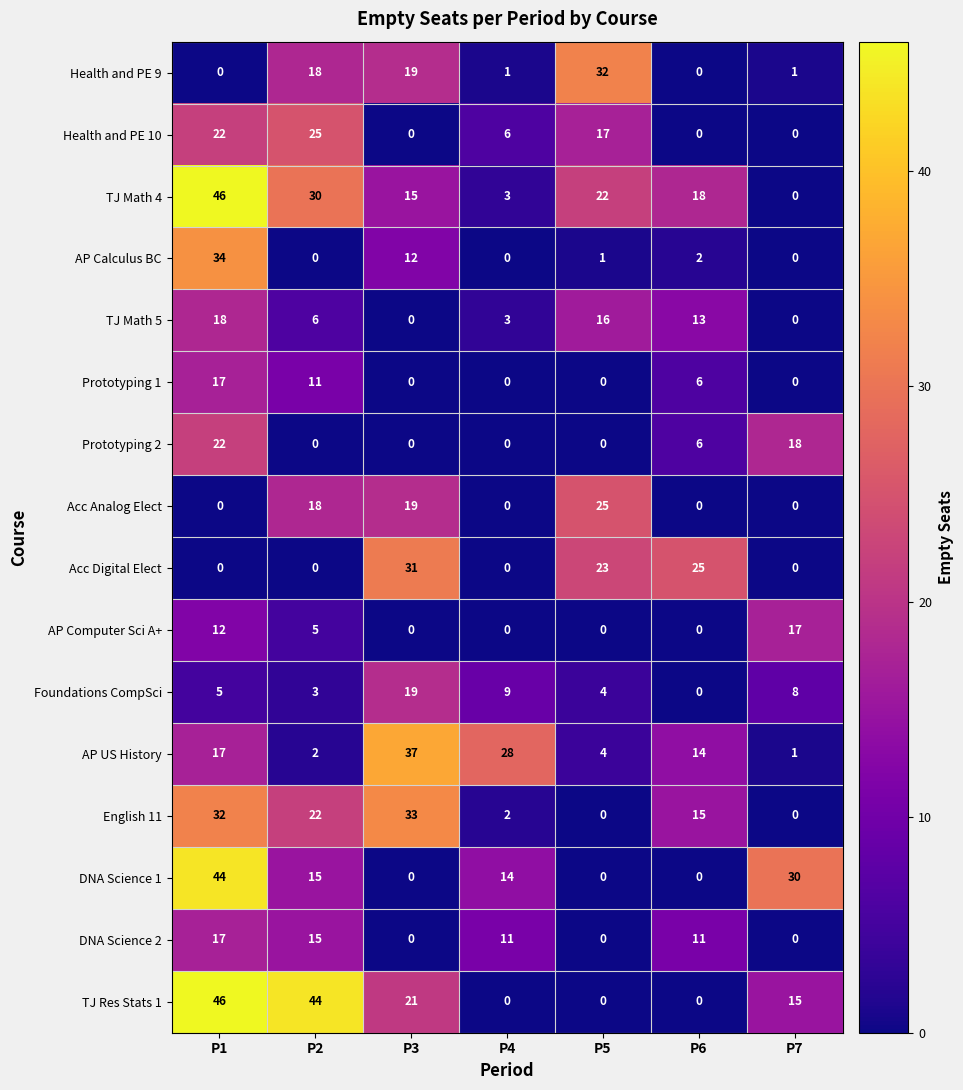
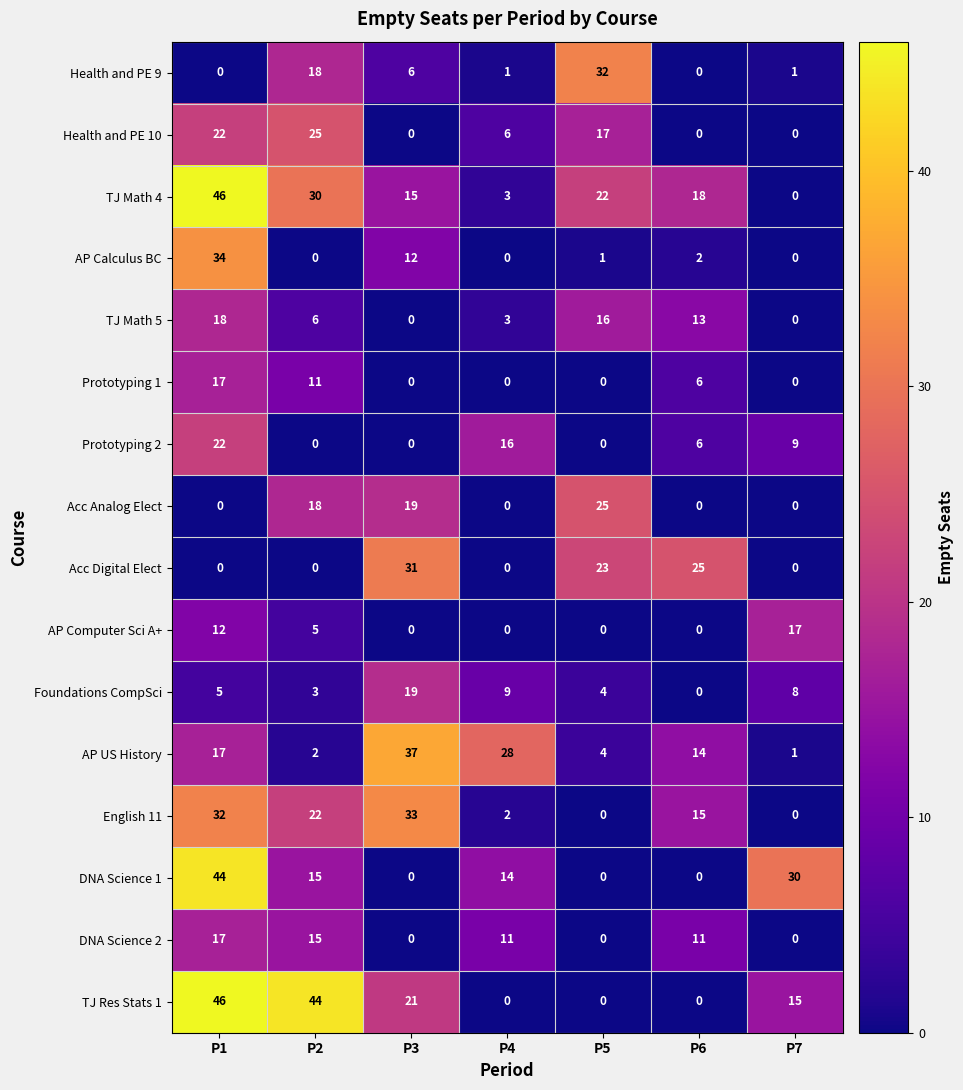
Health and PE 9, P3: 19 -> 6
Prototyping 2, P4: 0 -> 16
Prototyping 2, P7: 18 -> 9
